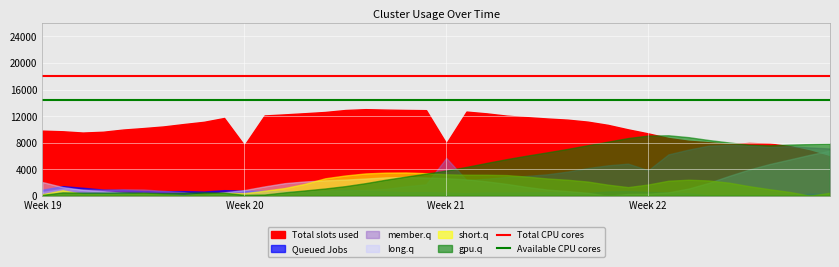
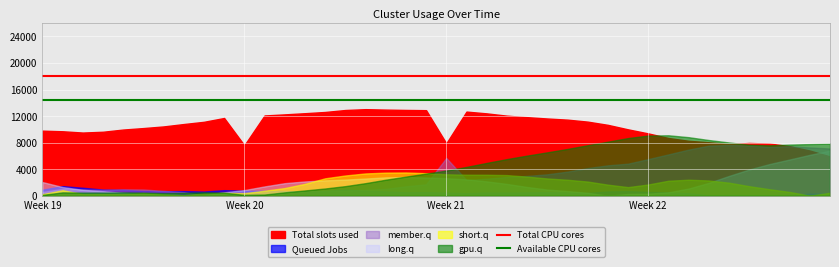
member.q, Week 22: 4000 -> 6000
